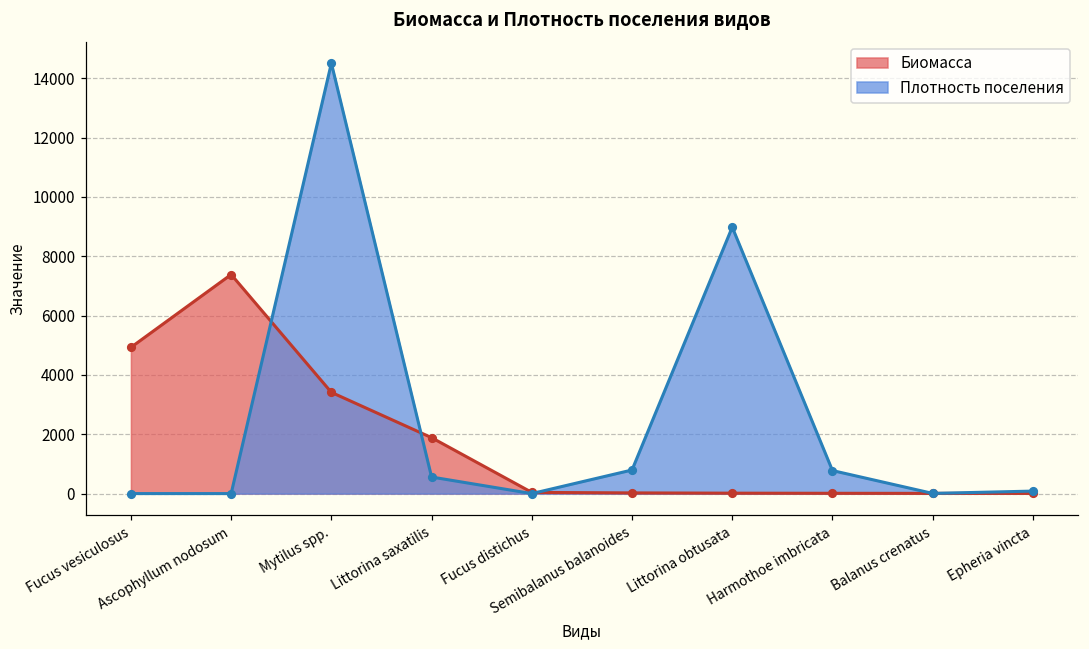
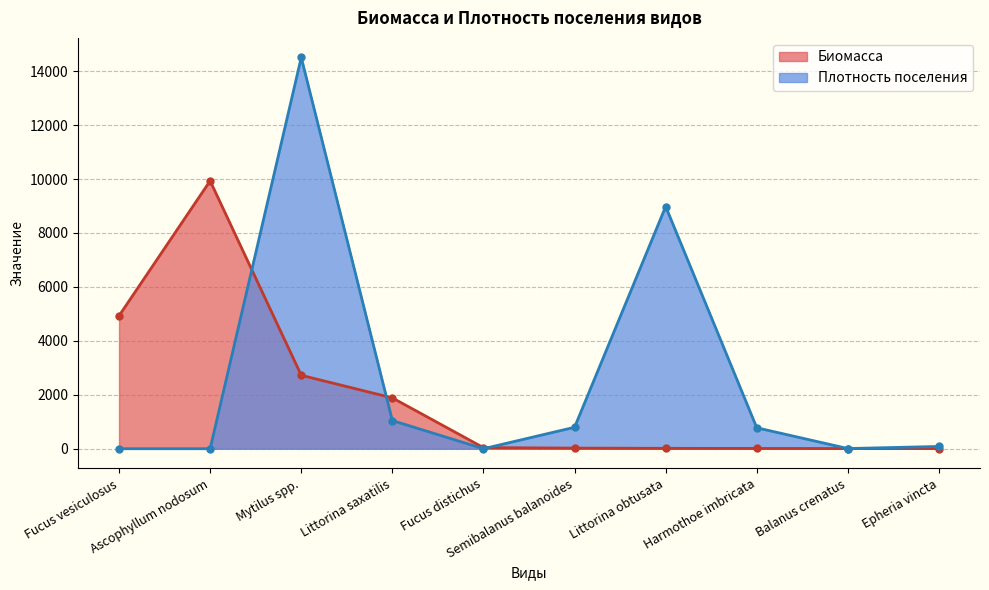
Биомасса, Ascophyllum nodosum: 7400 -> 9900
Биомасса, Mytilus spp.: 3400 -> 2700
Плотность поселения, Littorina saxatilis: 600 -> 1000
